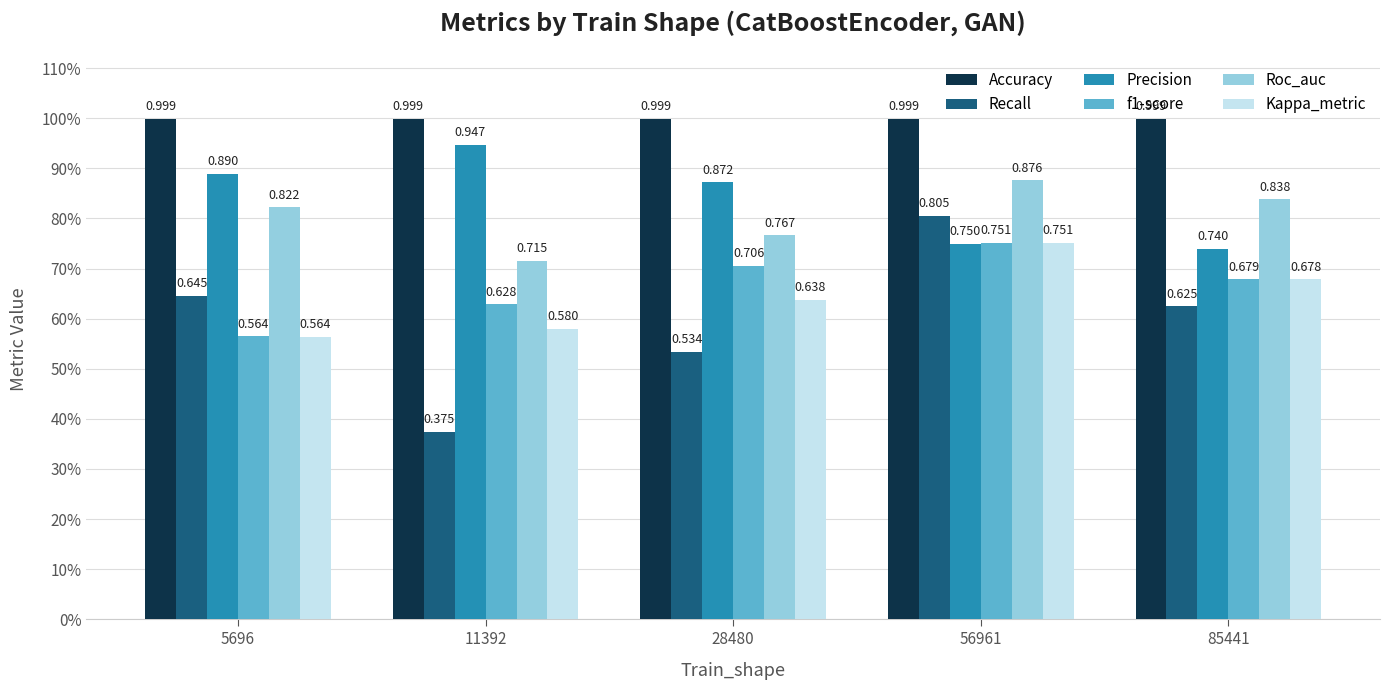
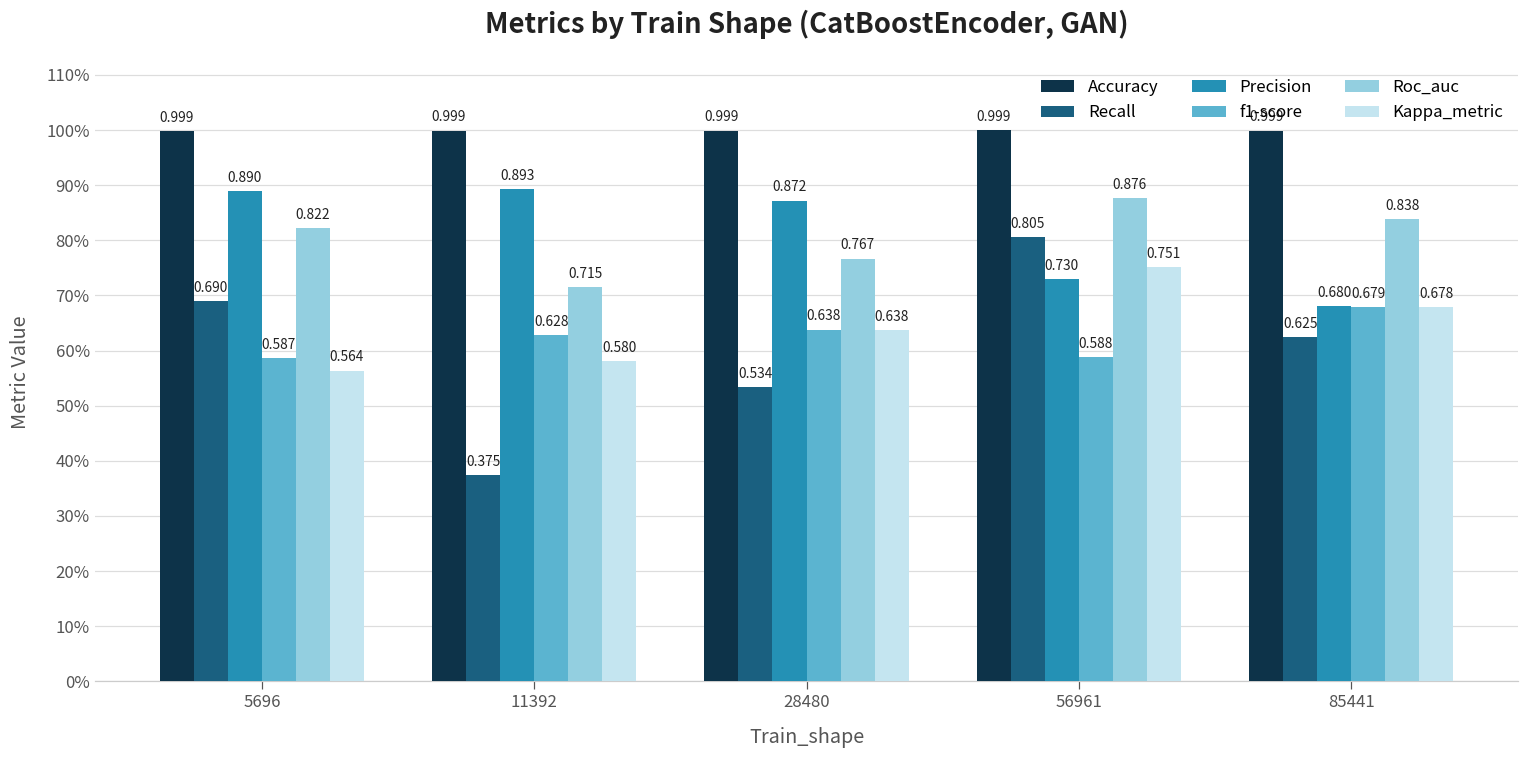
Recall, 5696: 0.645 -> 0.690
f1-score, 5696: 0.564 -> 0.587
Precision, 11392: 0.947 -> 0.893
f1-score, 28480: 0.706 -> 0.638
Precision, 56961: 0.750 -> 0.730
f1-score, 56961: 0.751 -> 0.588
Precision, 85441: 0.740 -> 0.680
